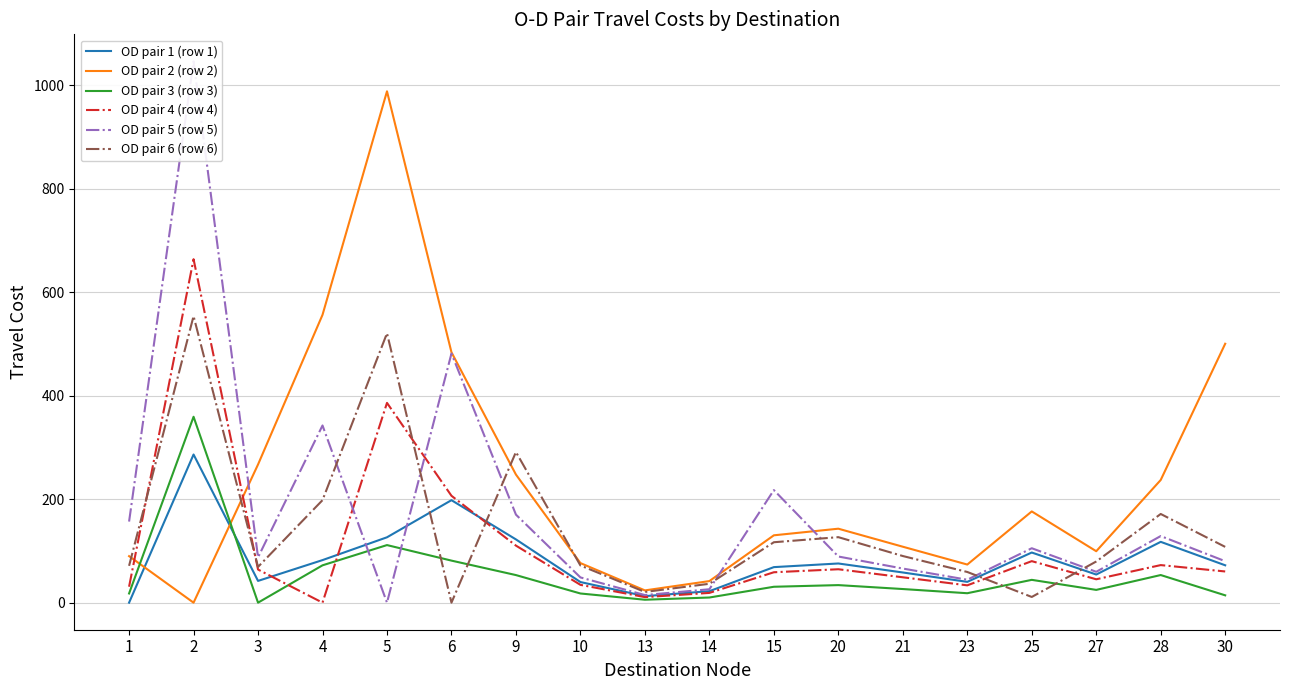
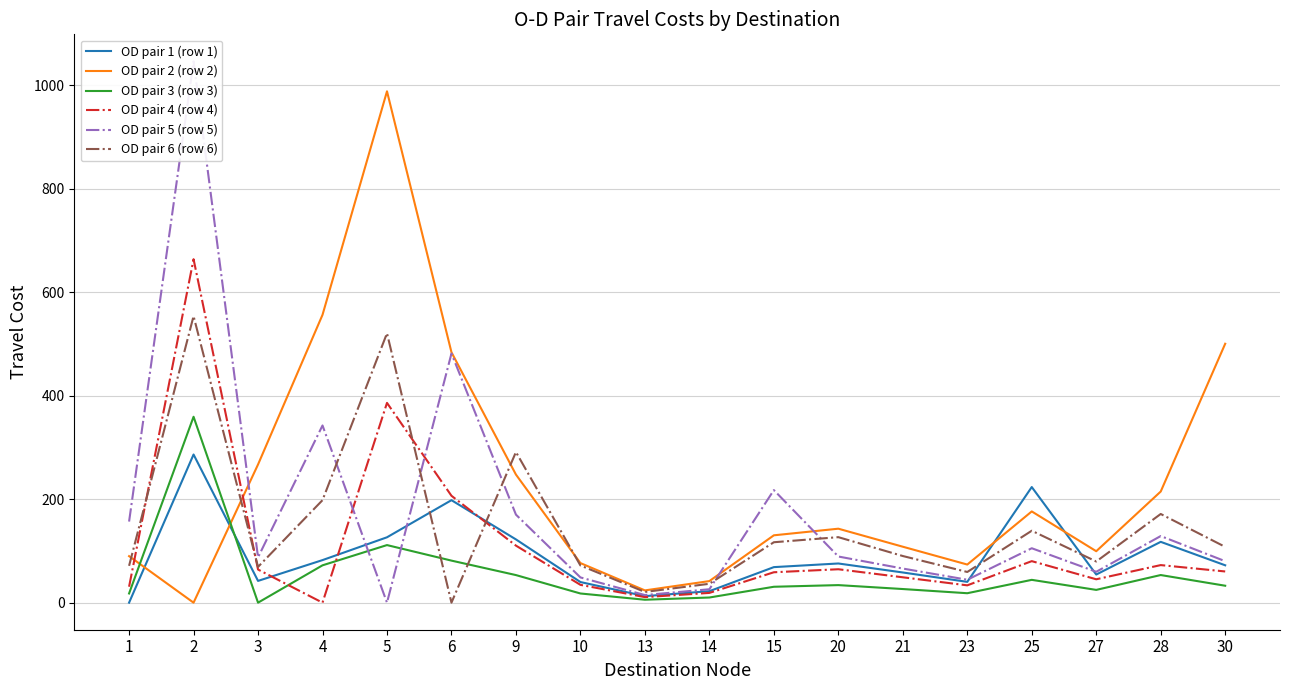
OD pair 1 (row 1), 25: 100 -> 220
OD pair 6 (row 6), 25: 10 -> 140
OD pair 2 (row 2), 28: 240 -> 210
OD pair 3 (row 3), 30: 10 -> 30
